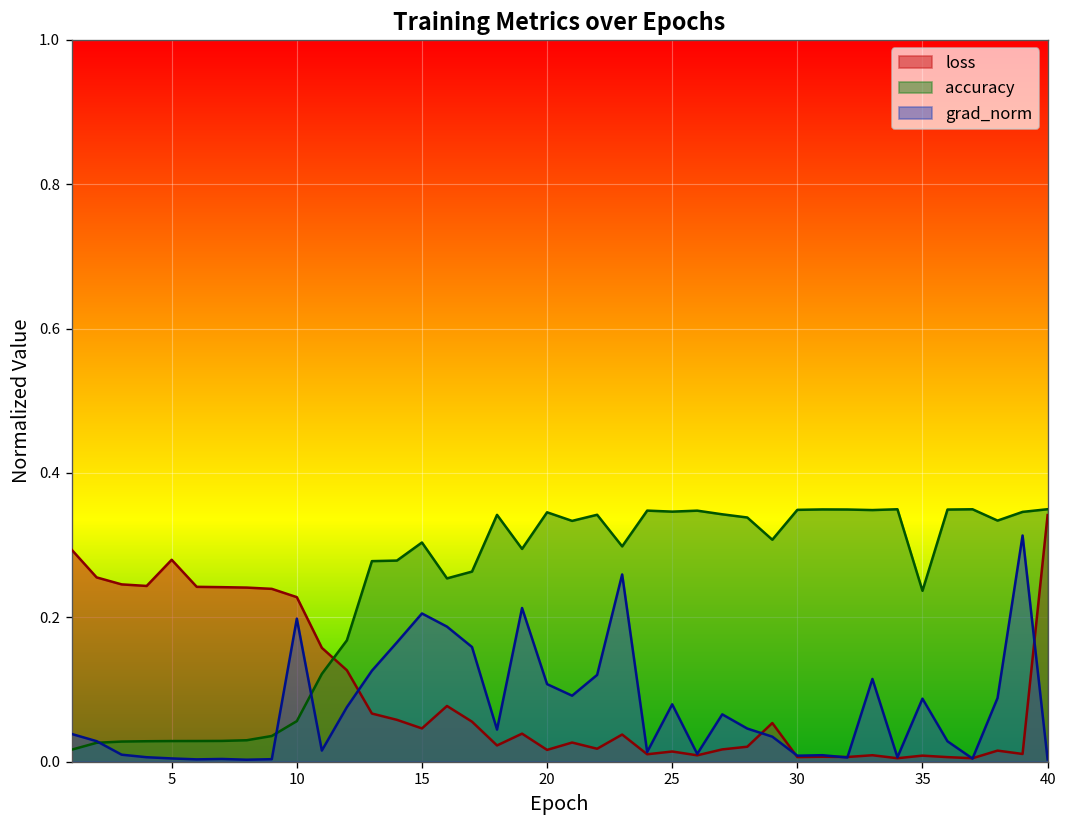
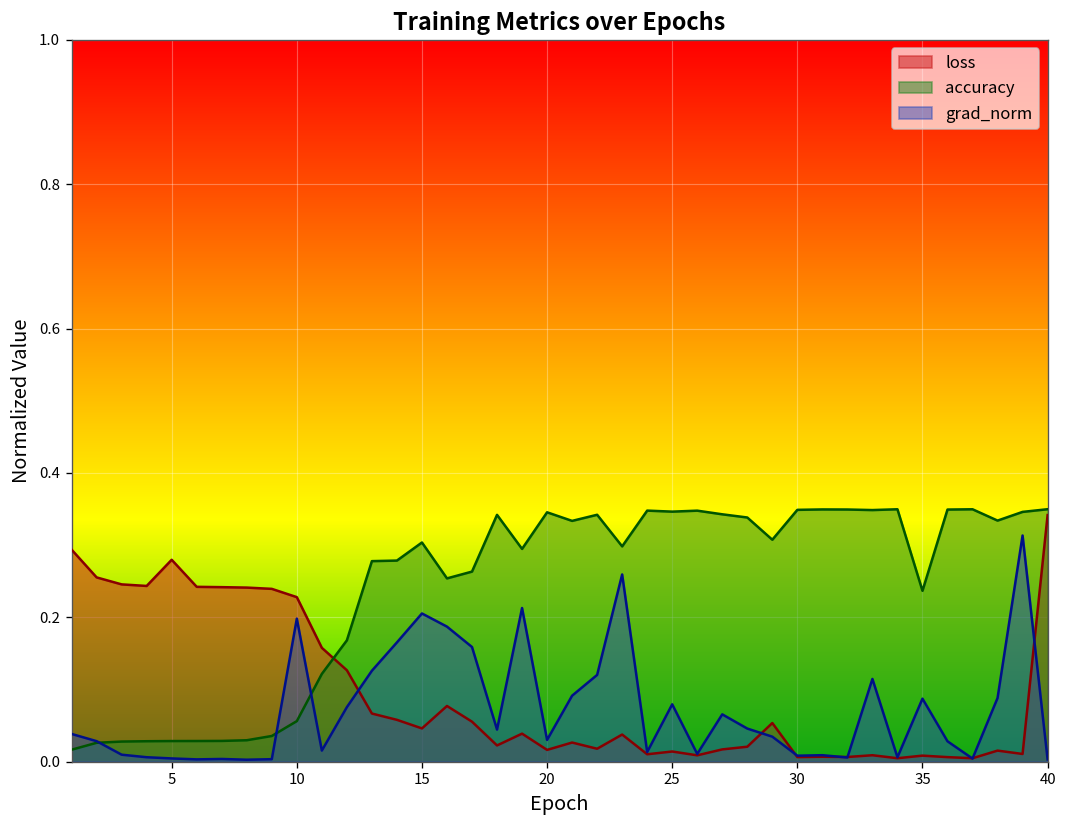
grad_norm, 20: 0.11 -> 0.03
